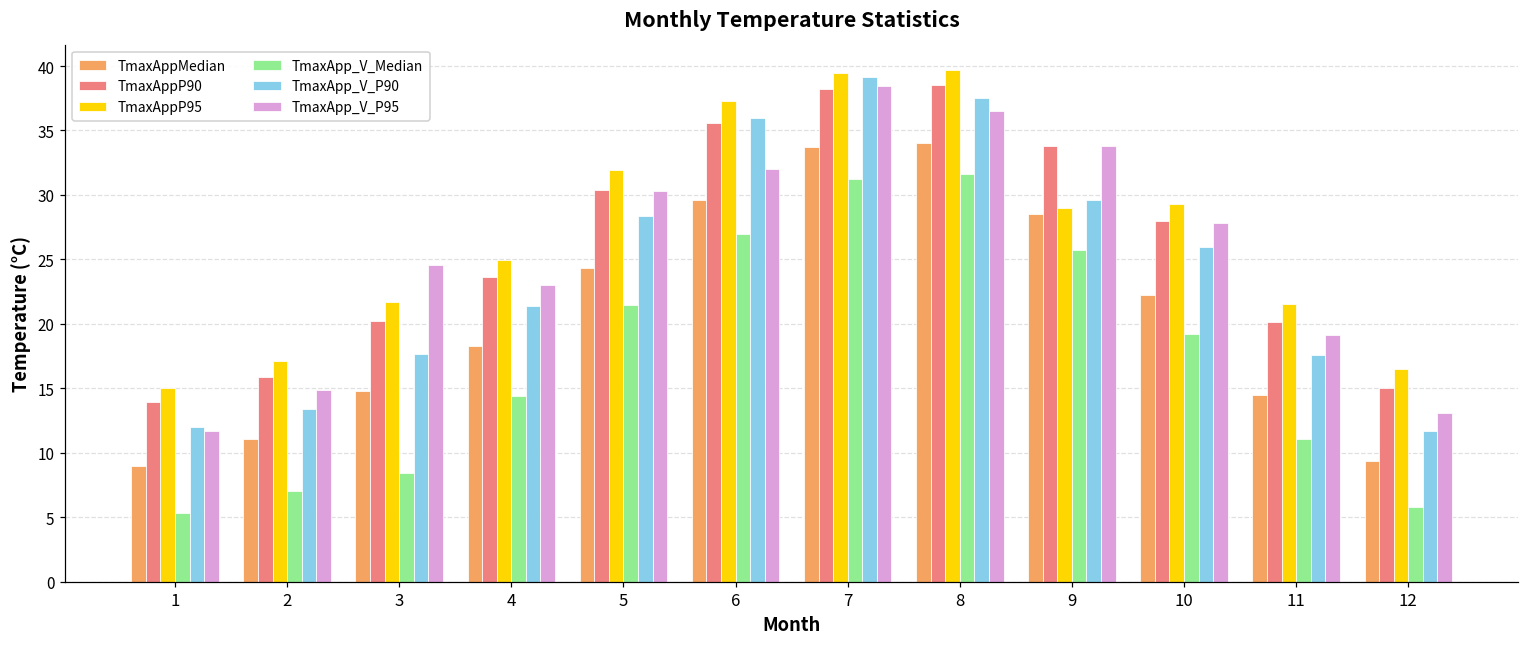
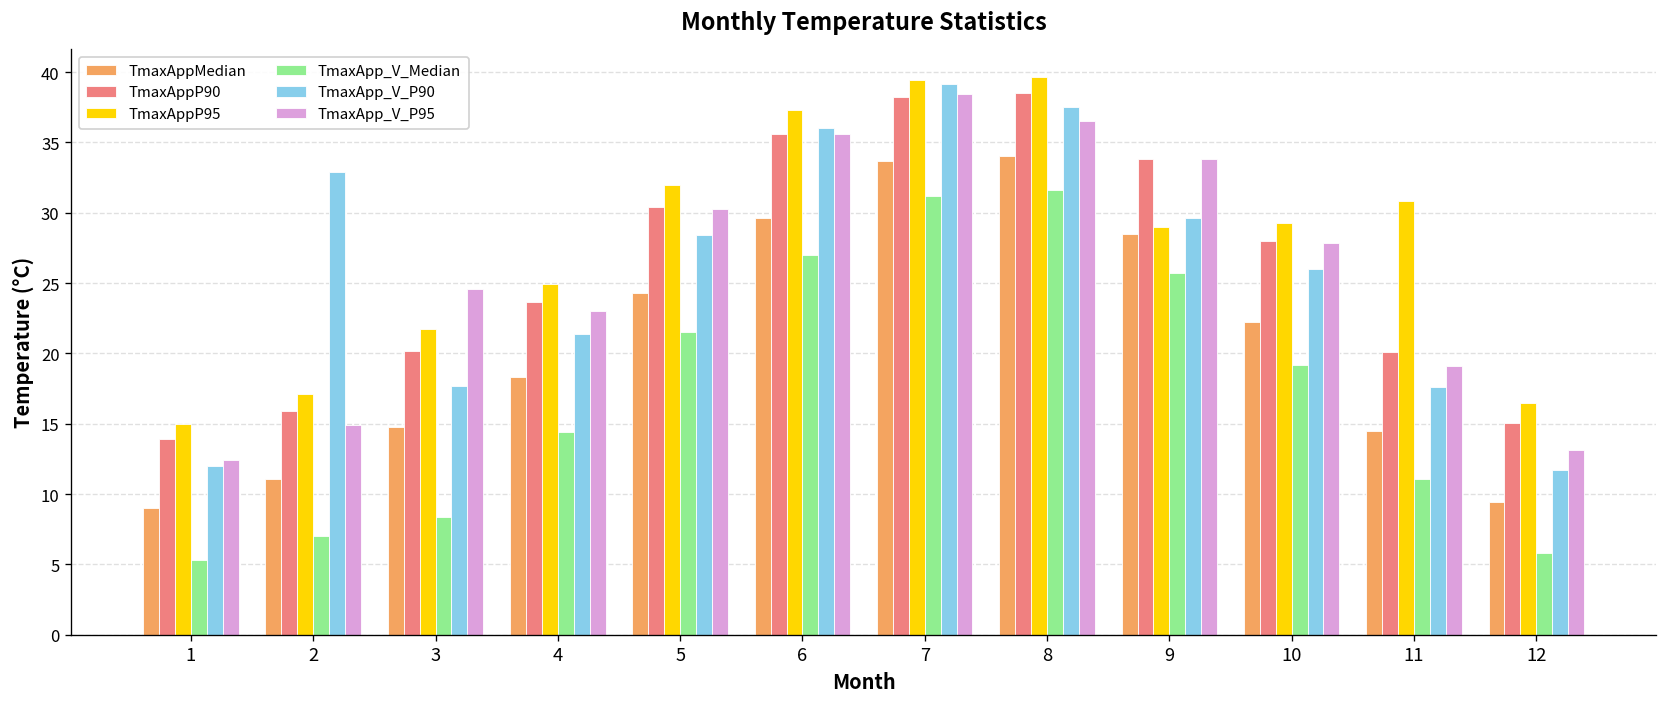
TmaxApp_V_P95, 1: 11.7 -> 12.4
TmaxApp_V_P90, 2: 13.4 -> 32.9
TmaxApp_V_P95, 6: 32.0 -> 35.6
TmaxAppP95, 11: 21.5 -> 30.8
